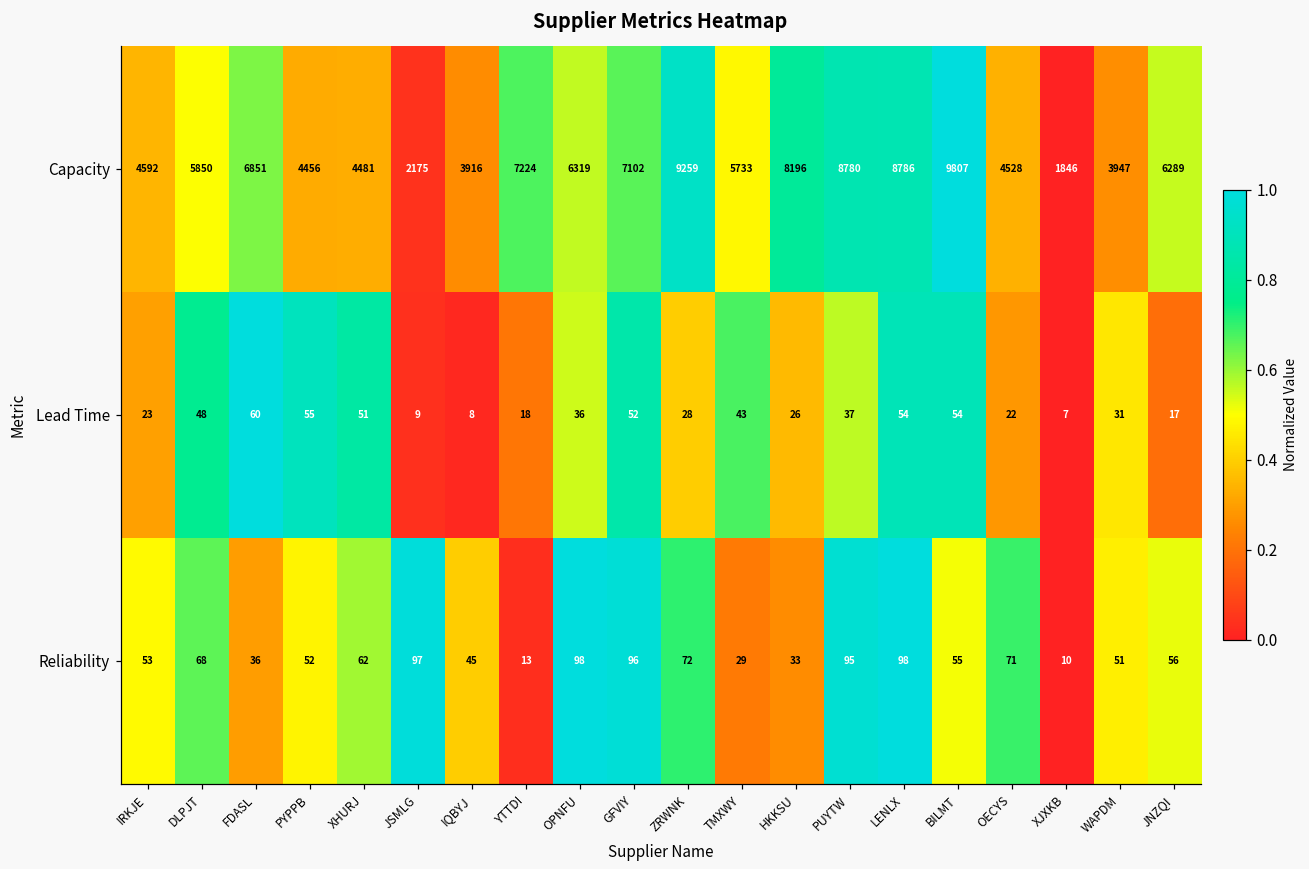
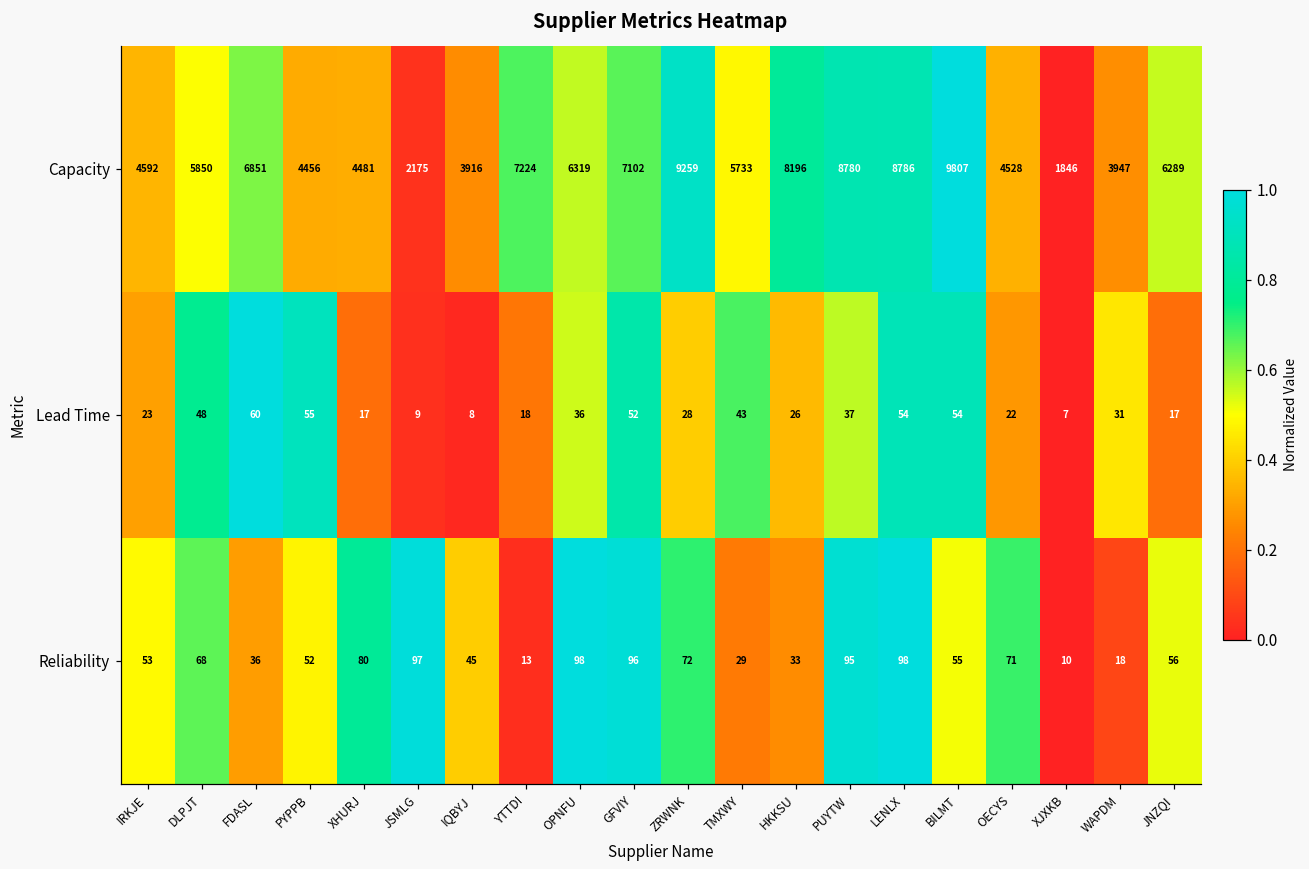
Lead Time, XHURJ: 51 -> 17
Reliability, XHURJ: 62 -> 80
Reliability, WAPDM: 51 -> 18
